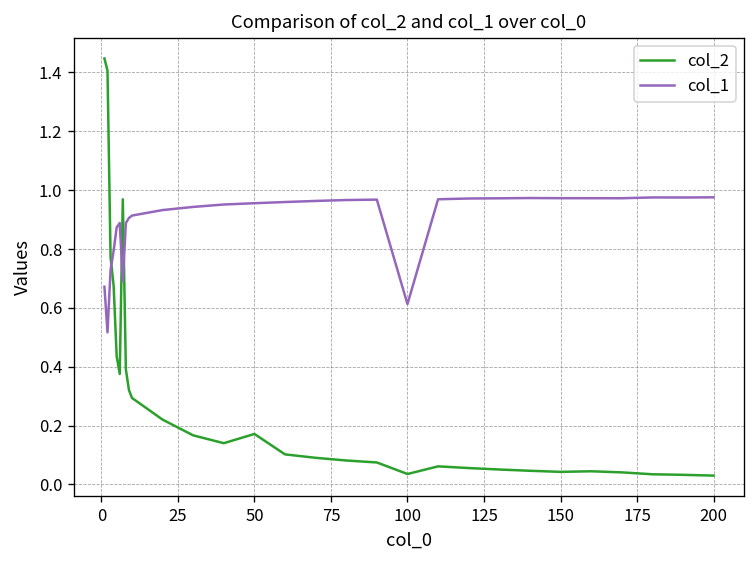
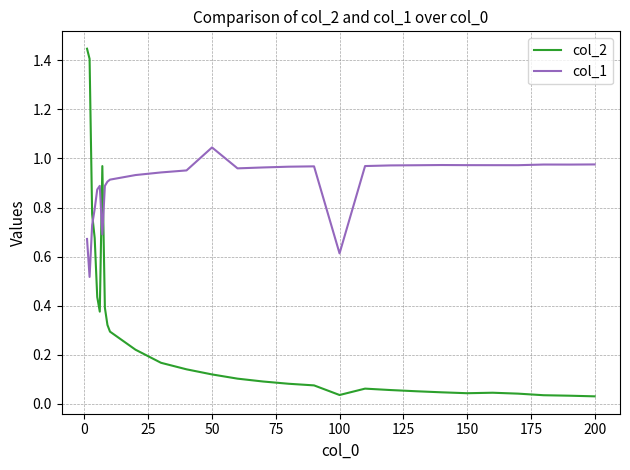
col_2, 50: 0.17 -> 0.12
col_1, 50: 0.96 -> 1.05
